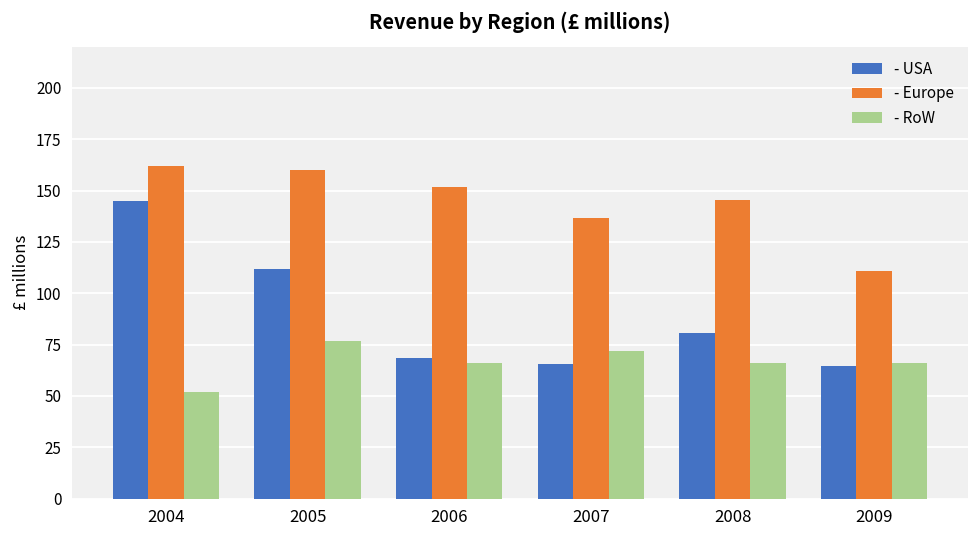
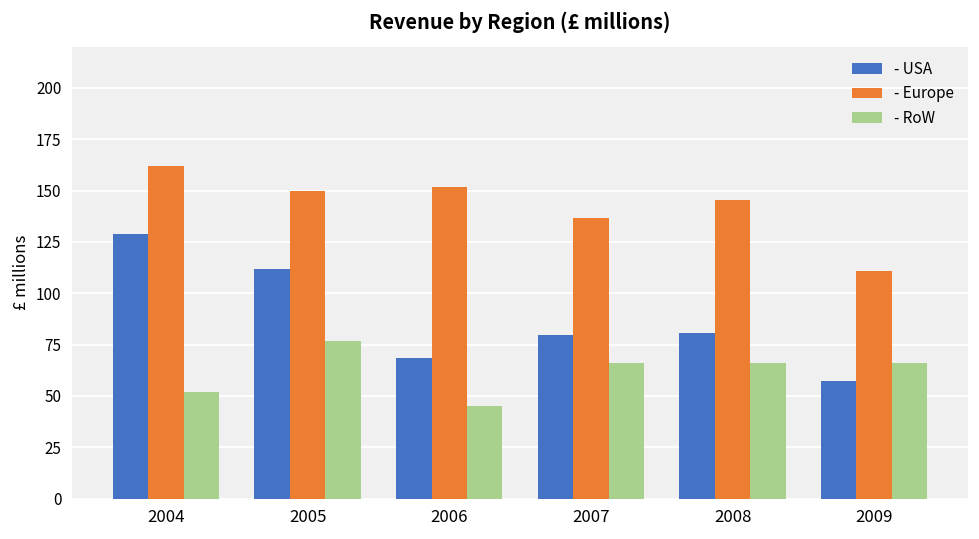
- USA, 2004: 145 -> 129
- Europe, 2005: 160 -> 150
- RoW, 2006: 66 -> 45
- USA, 2007: 66 -> 80
- RoW, 2007: 72 -> 66
- USA, 2009: 64 -> 57
